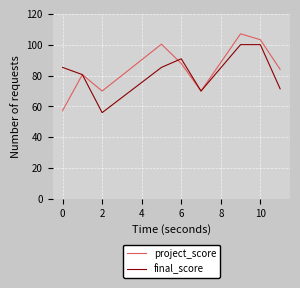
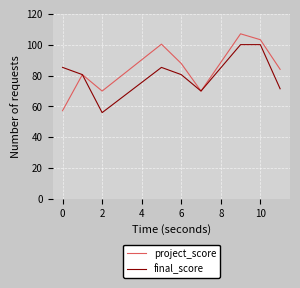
final_score, 6: 91 -> 81
